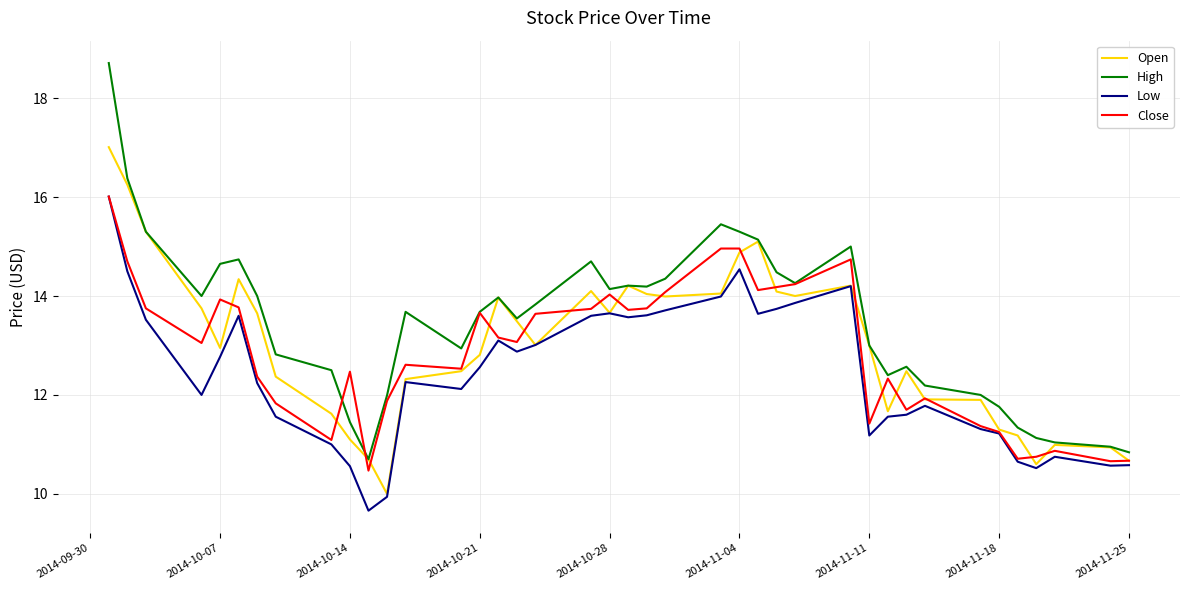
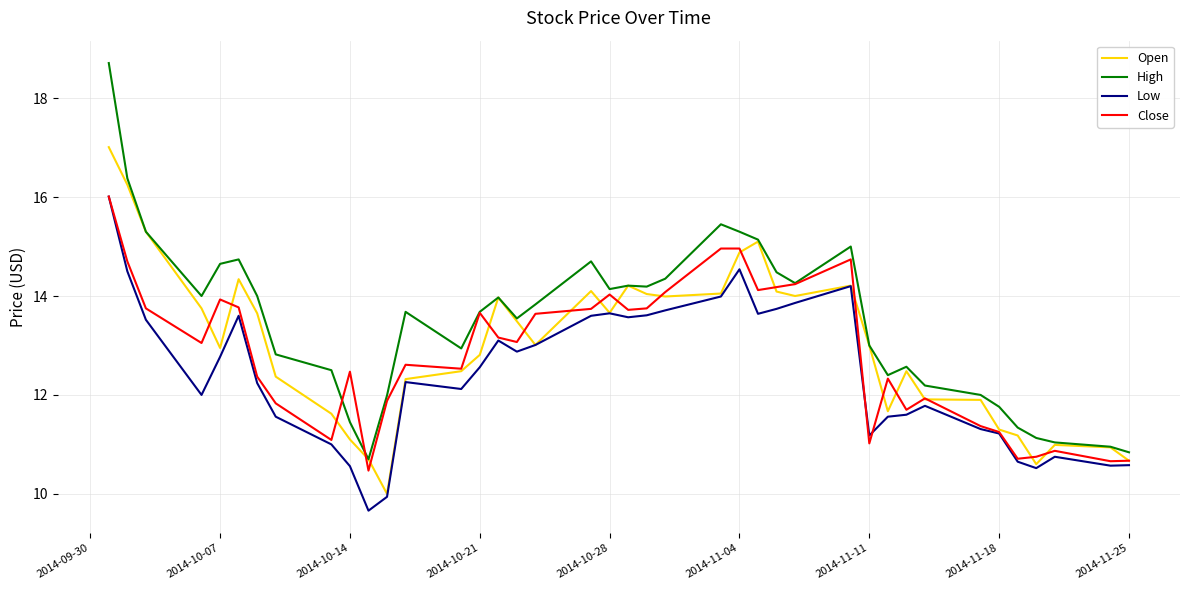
Close, 2014-11-11: 11.4 -> 11.0
